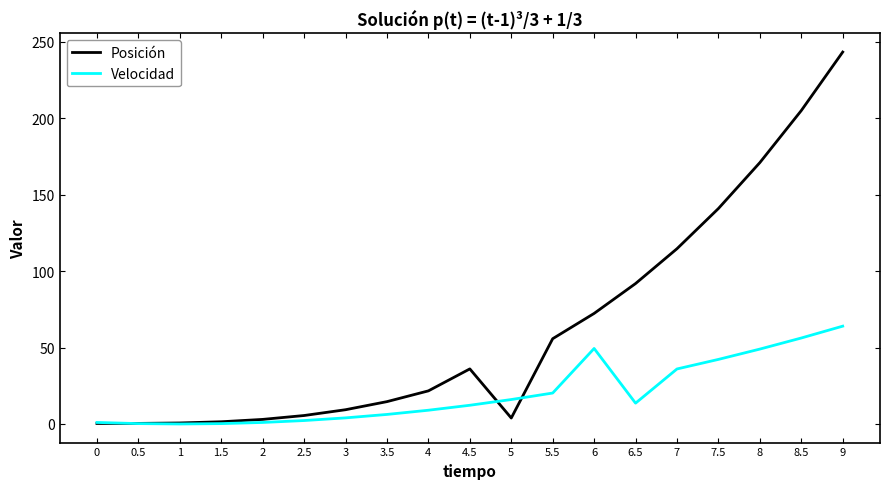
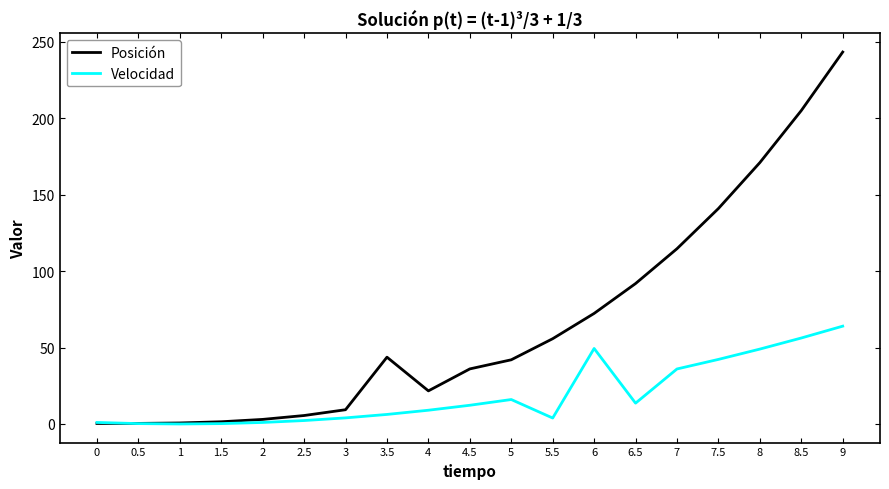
Posición, 3.5: 15 -> 44
Posición, 5: 4 -> 42
Velocidad, 5.5: 20 -> 4
